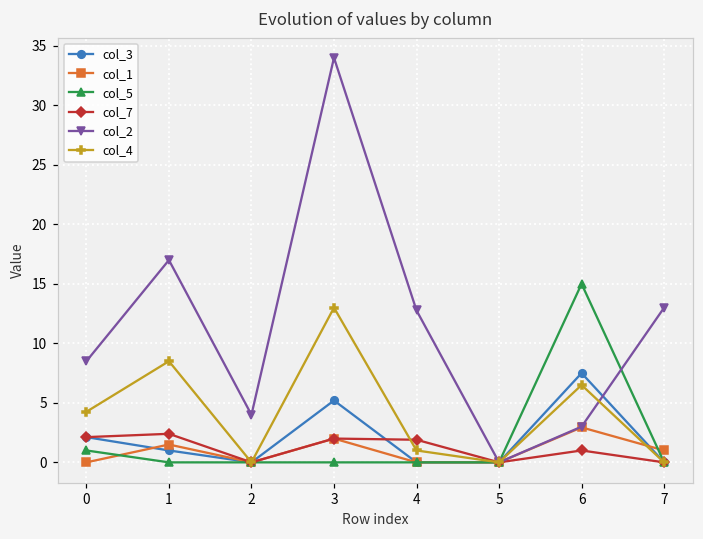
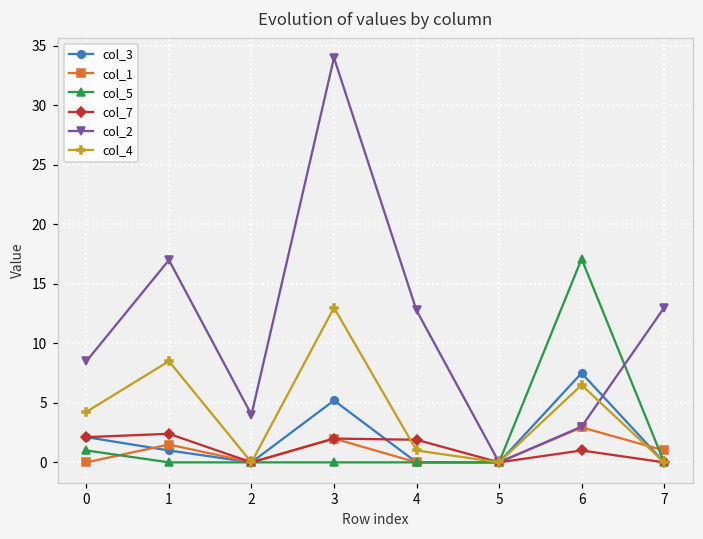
col_5, 6: 15.0 -> 17.1
